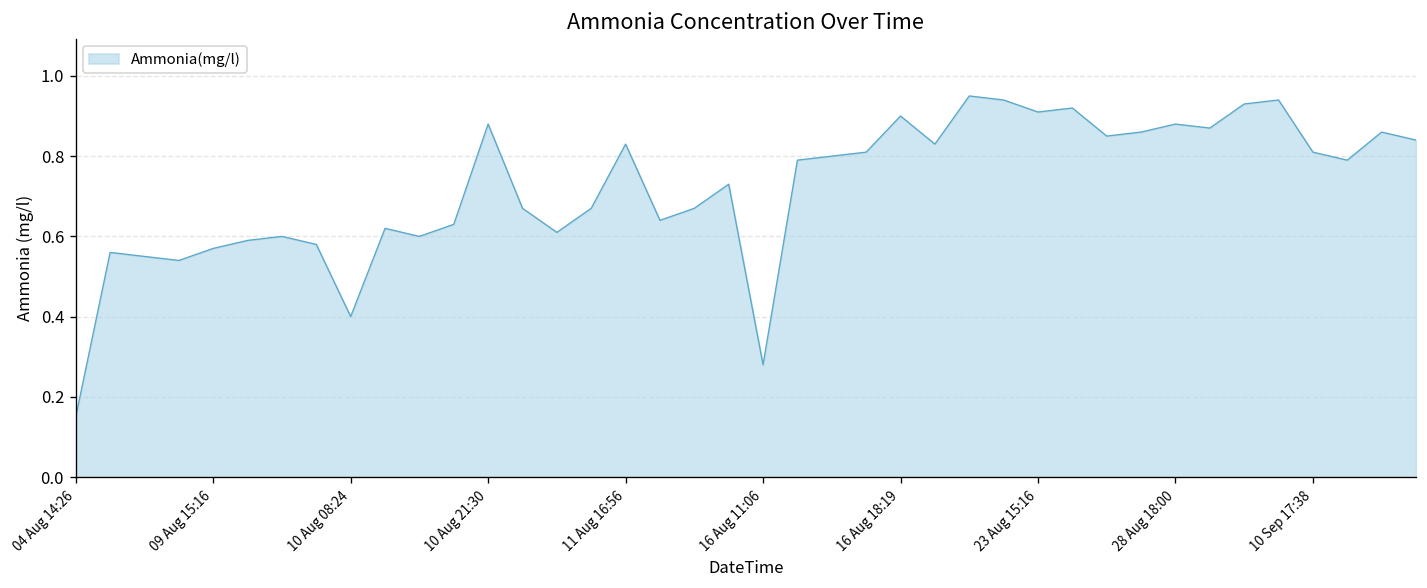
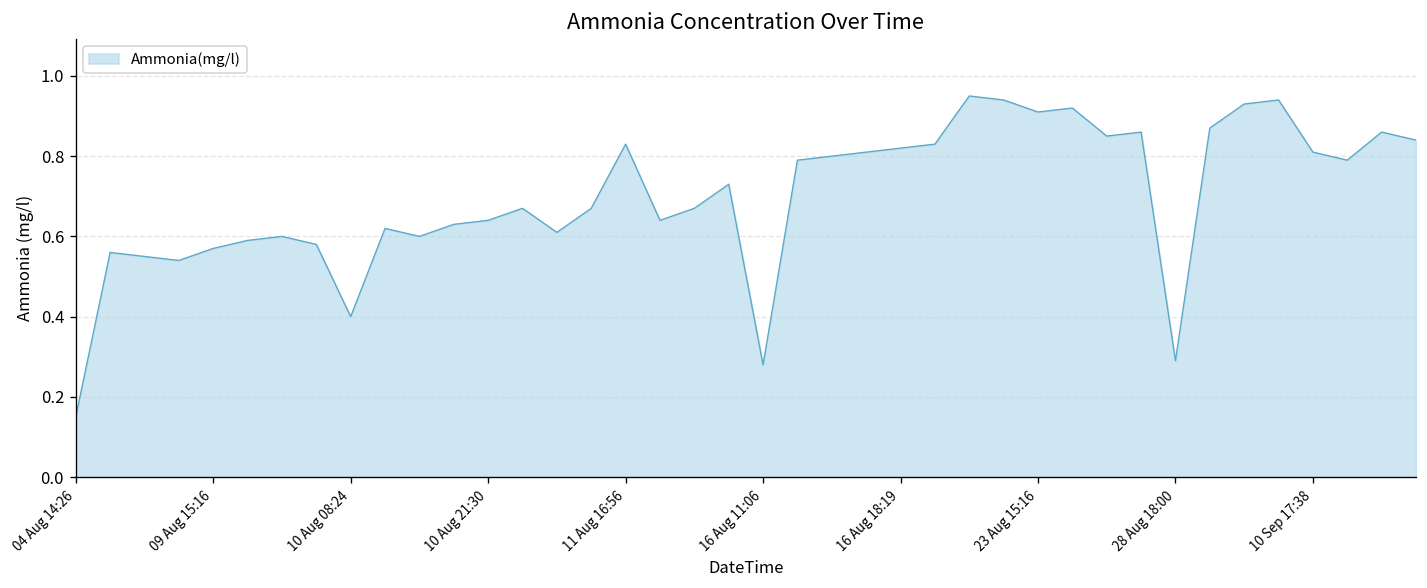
10 Aug 21:30: 0.88 -> 0.64
16 Aug 18:19: 0.90 -> 0.82
28 Aug 18:00: 0.88 -> 0.29
